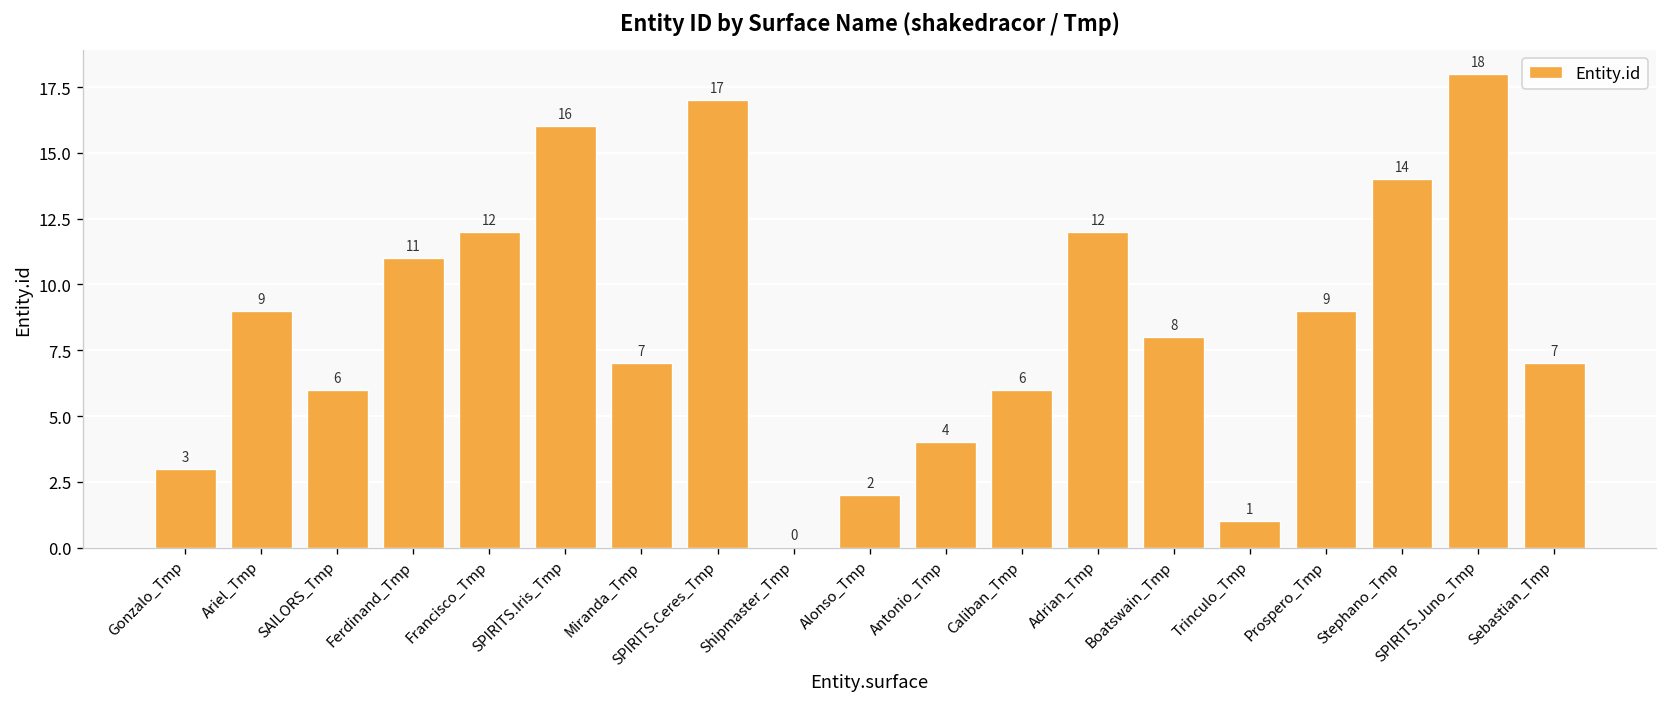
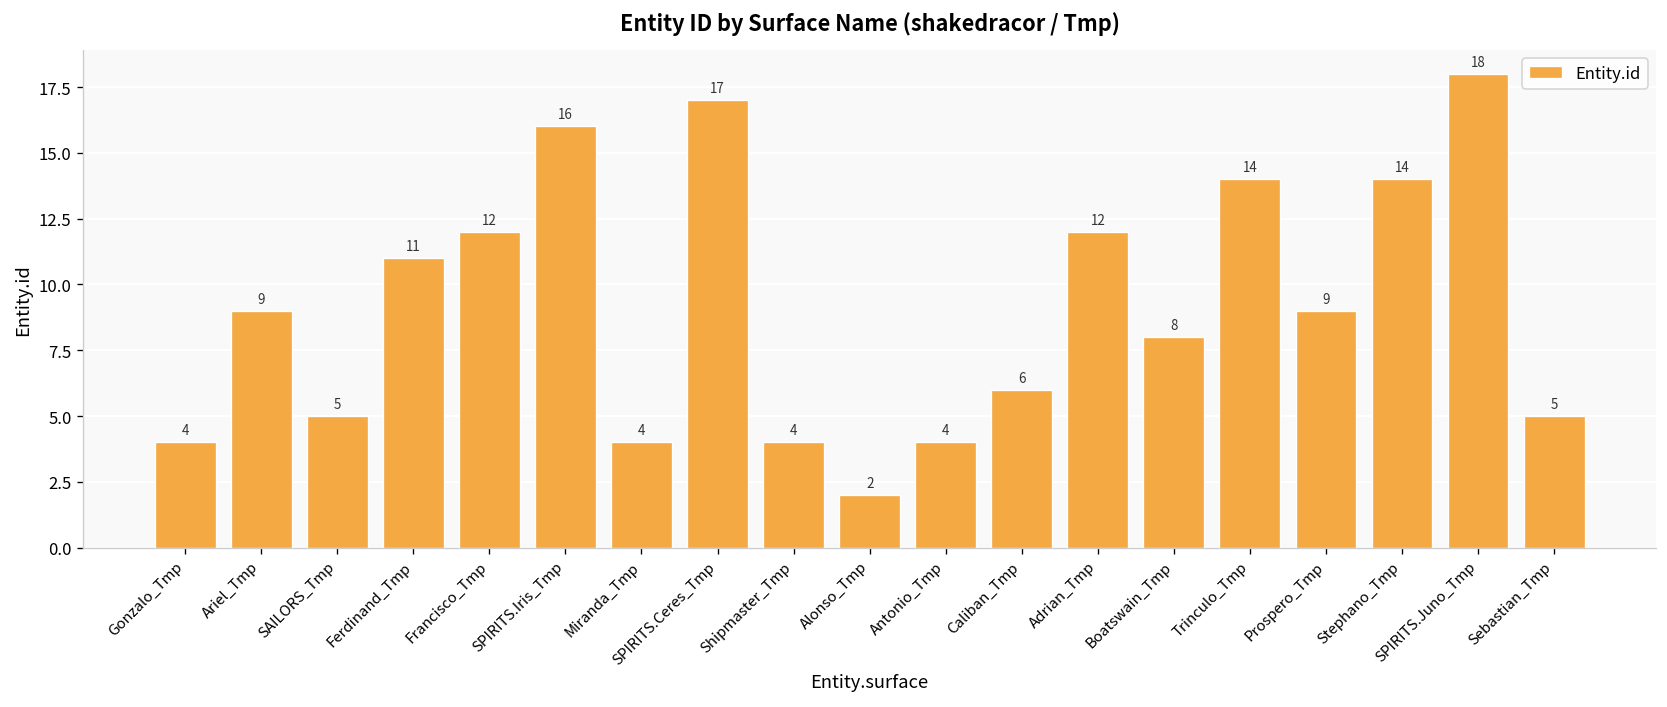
Gonzalo_Tmp: 3 -> 4
SAILORS_Tmp: 6 -> 5
Miranda_Tmp: 7 -> 4
Shipmaster_Tmp: 0 -> 4
Trinculo_Tmp: 1 -> 14
Sebastian_Tmp: 7 -> 5
